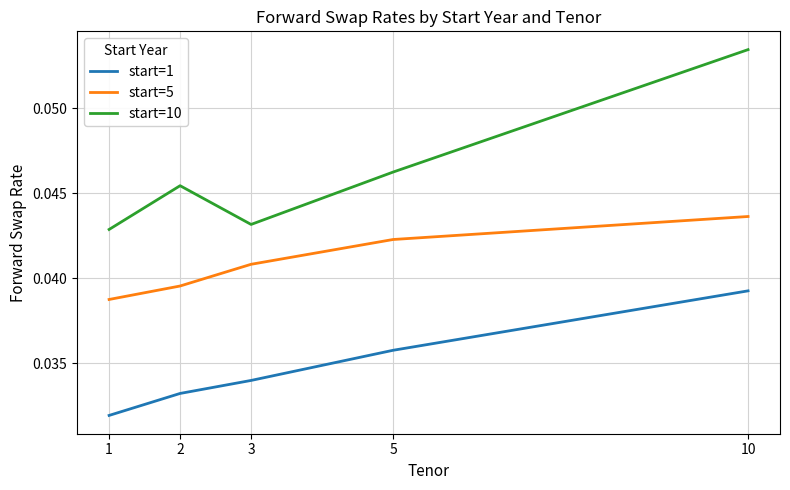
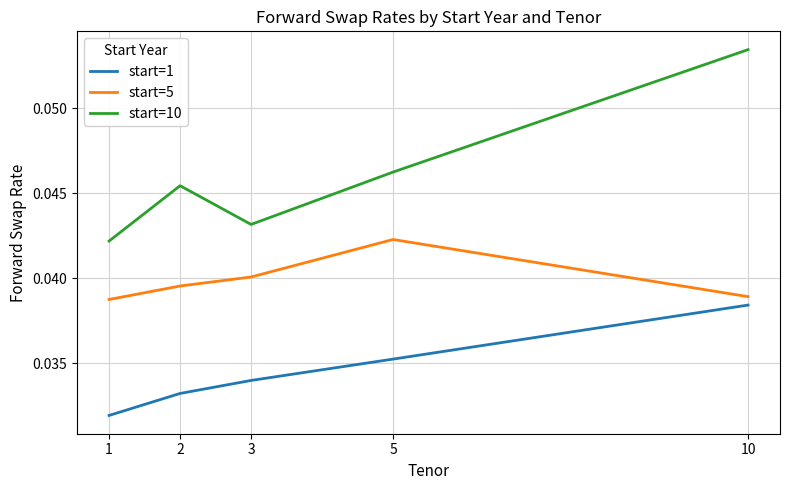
start=10, 1: 0.0429 -> 0.0422
start=5, 3: 0.0408 -> 0.0401
start=1, 5: 0.0358 -> 0.0352
start=1, 10: 0.0393 -> 0.0384
start=5, 10: 0.0436 -> 0.0389
